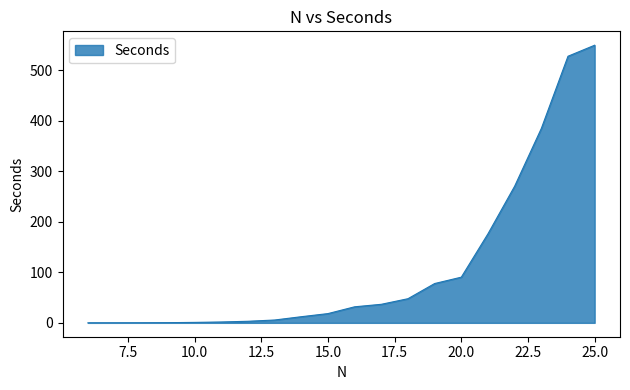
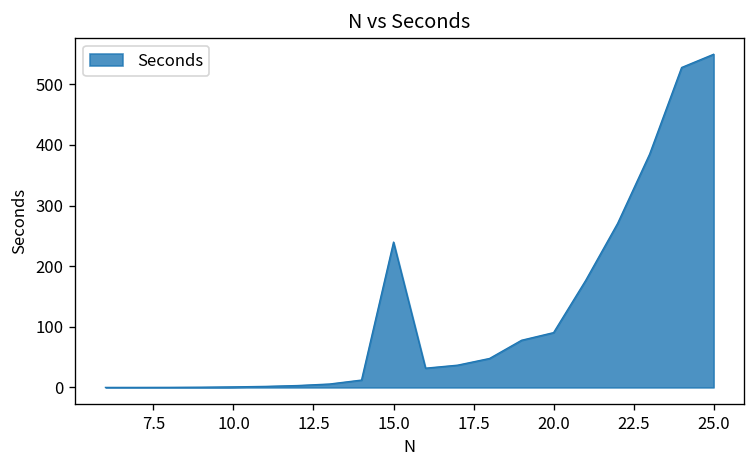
15.0: 20 -> 240
